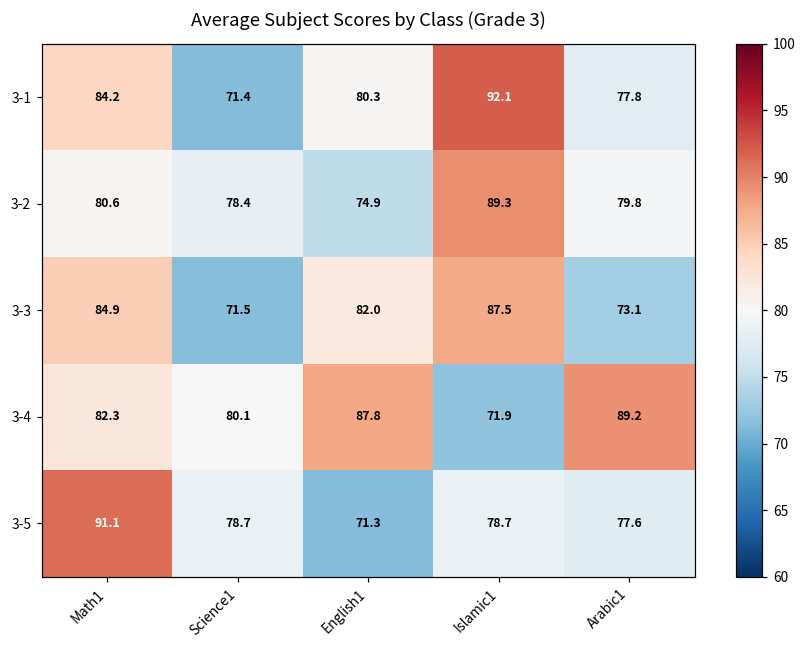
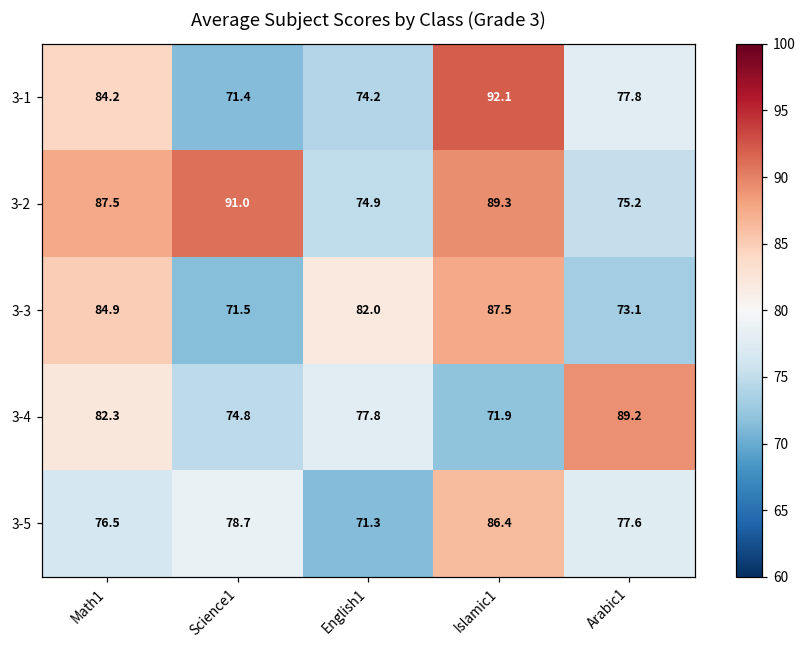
3-1, English1: 80.3 -> 74.2
3-2, Math1: 80.6 -> 87.5
3-2, Science1: 78.4 -> 91.0
3-2, Arabic1: 79.8 -> 75.2
3-4, Science1: 80.1 -> 74.8
3-4, English1: 87.8 -> 77.8
3-5, Math1: 91.1 -> 76.5
3-5, Islamic1: 78.7 -> 86.4
